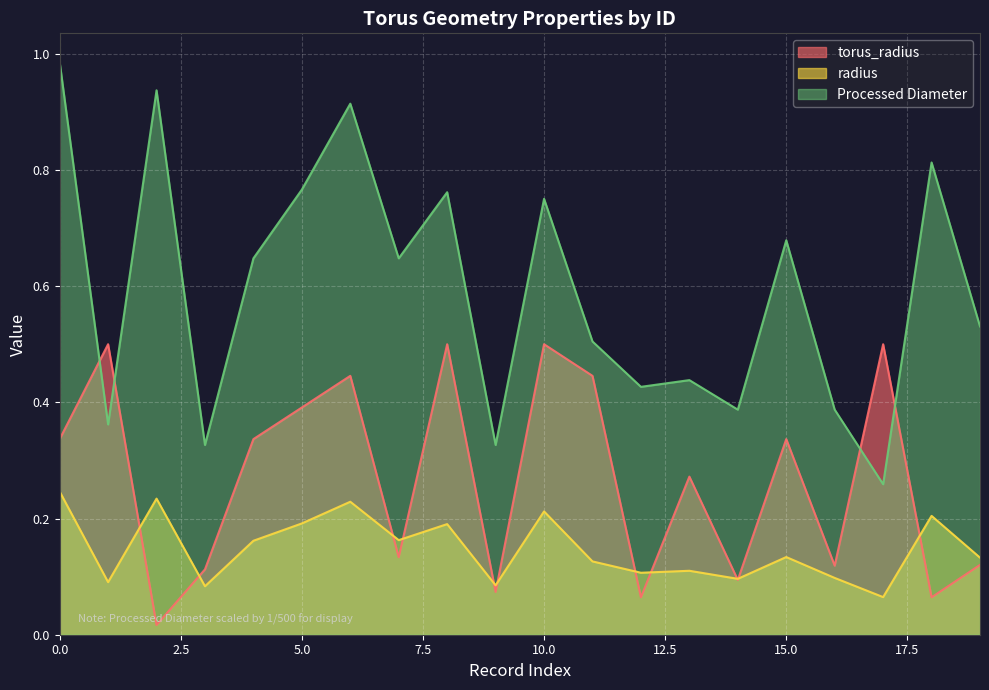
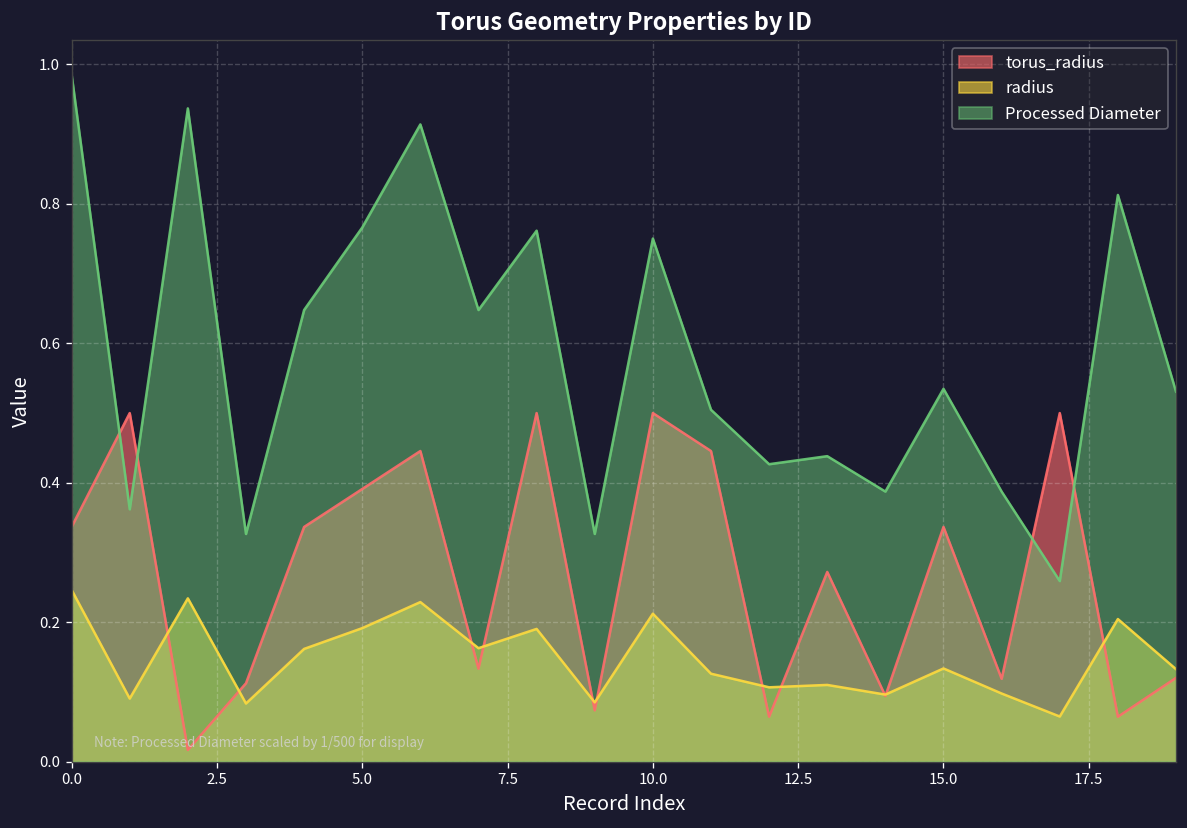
Processed Diameter, 15.0: 0.68 -> 0.53
